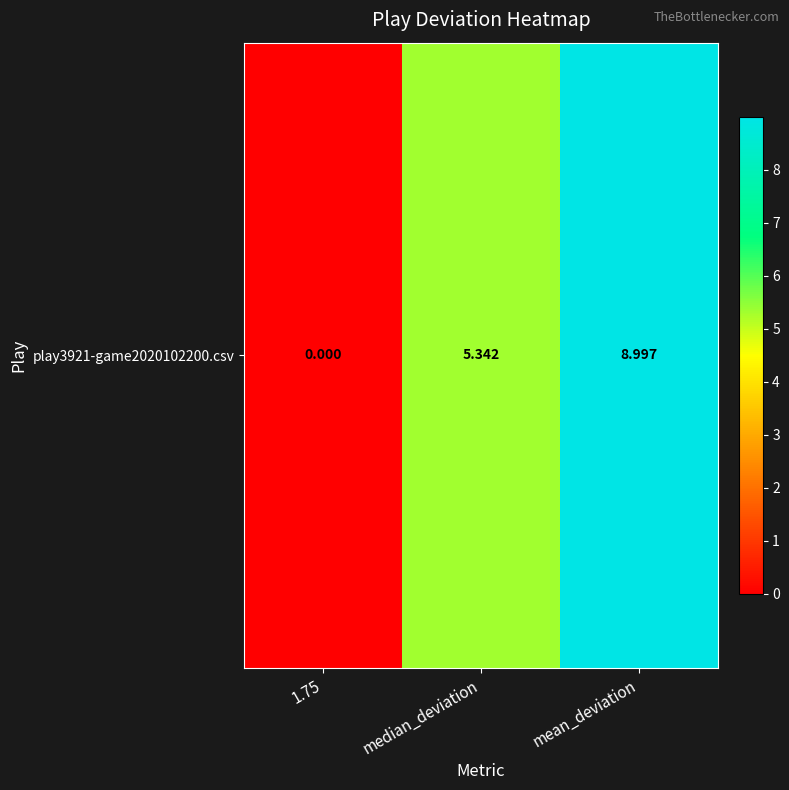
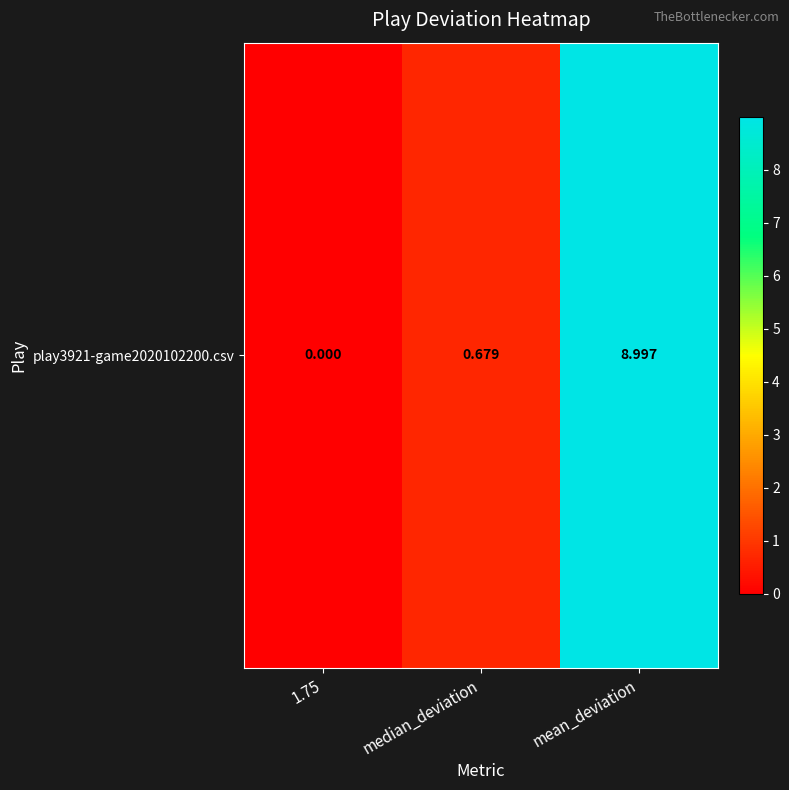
play3921-game2020102200.csv, median_deviation: 5.342 -> 0.679
